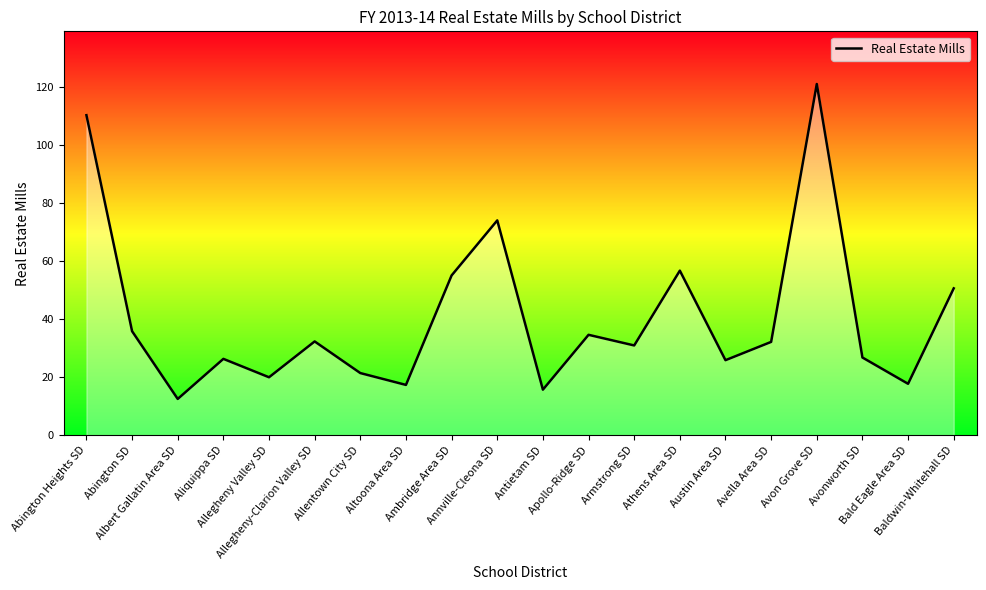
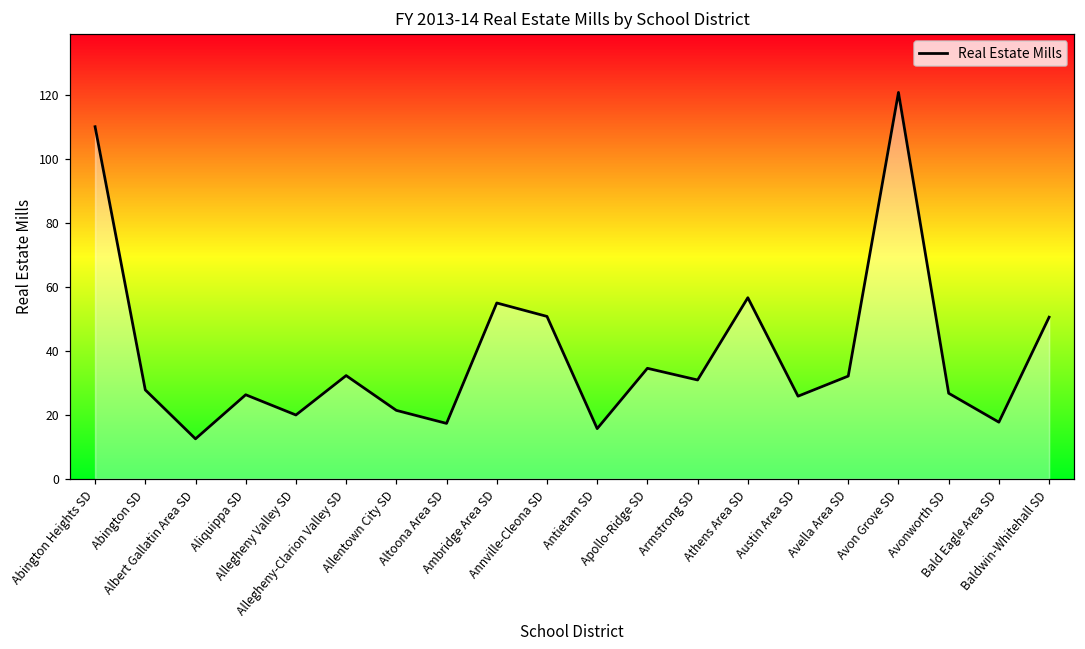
Abington SD: 36 -> 28
Annville-Cleona SD: 74 -> 51
